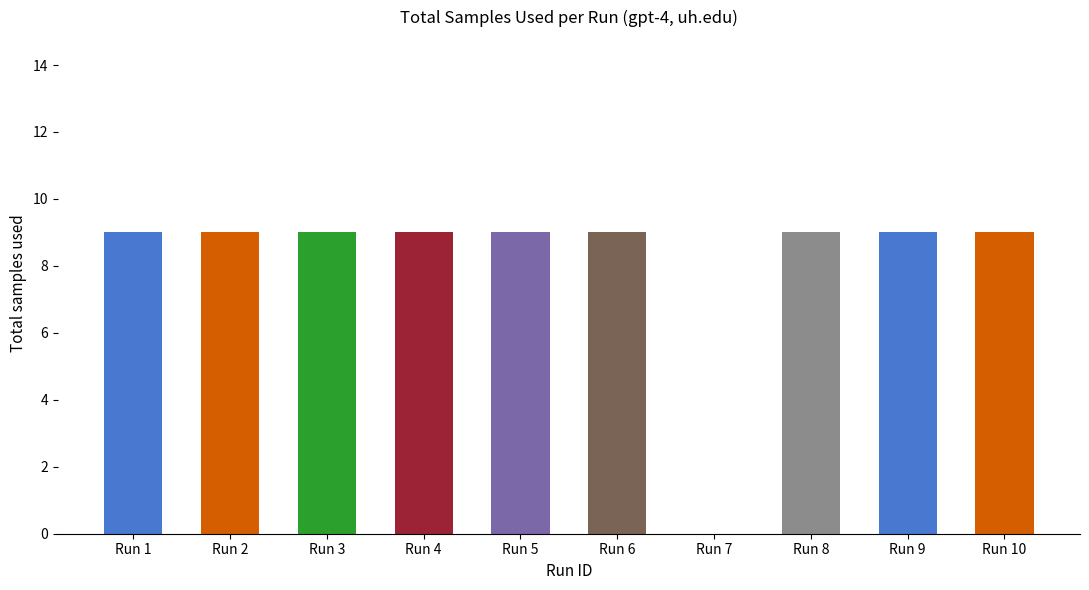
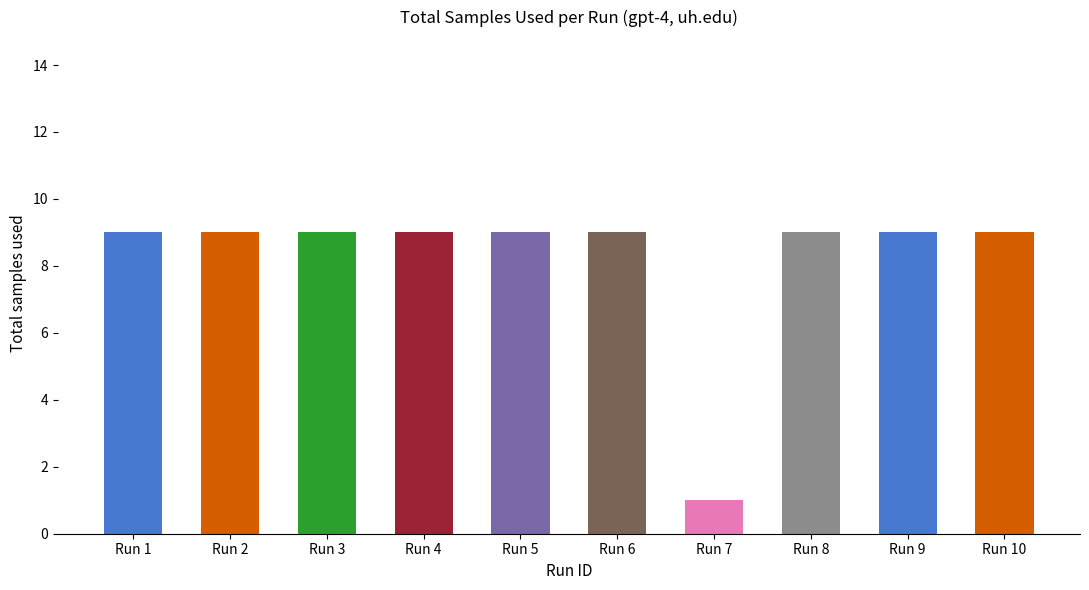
Run 7: 0 -> 1
